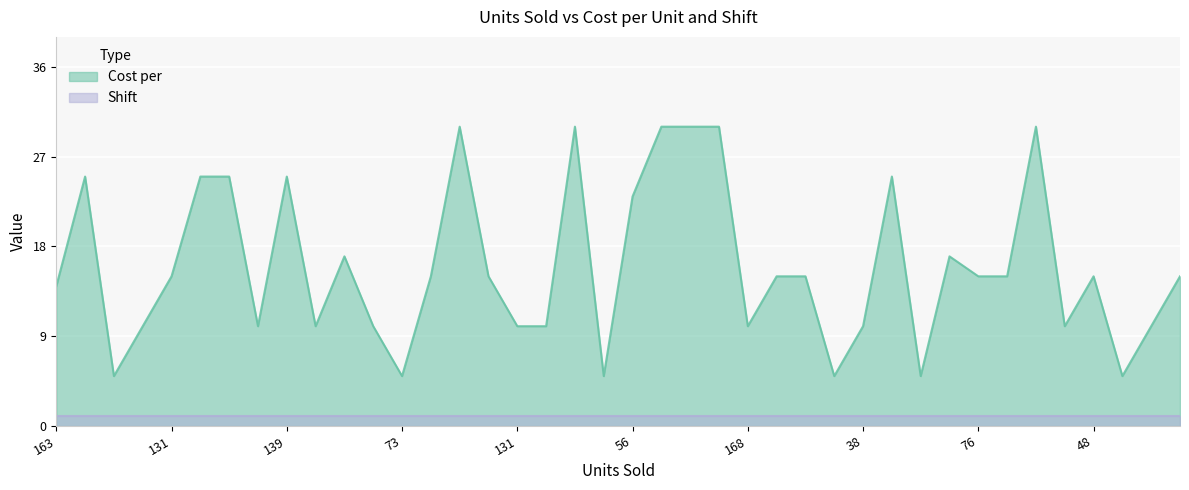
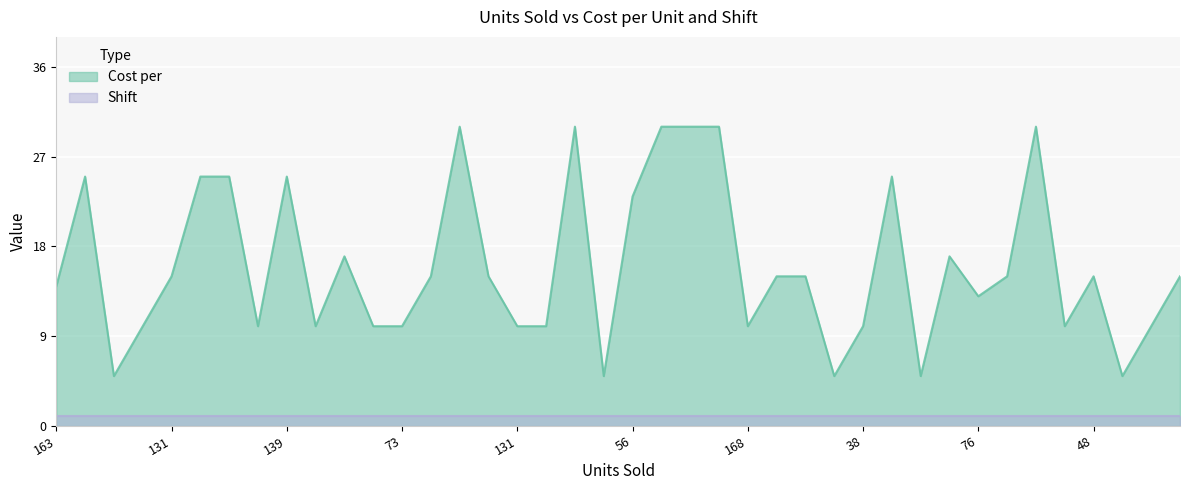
Cost per, 73: 5 -> 10
Cost per, 76: 15 -> 13
